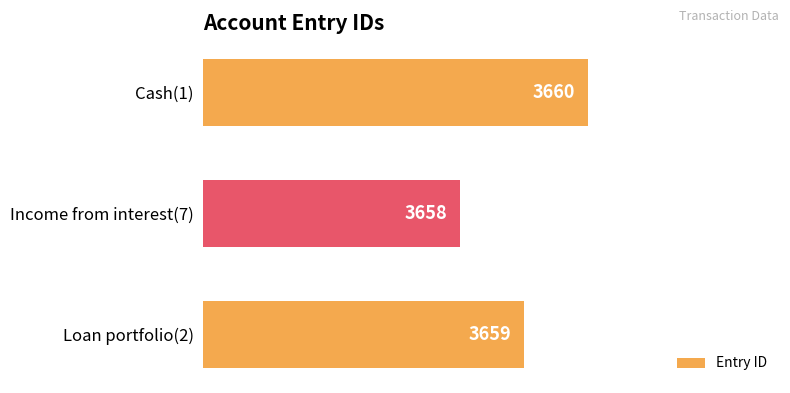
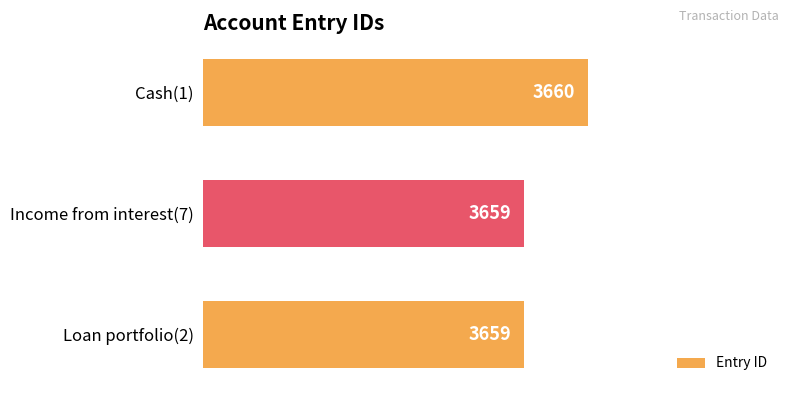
Income from interest(7): 3658 -> 3659
